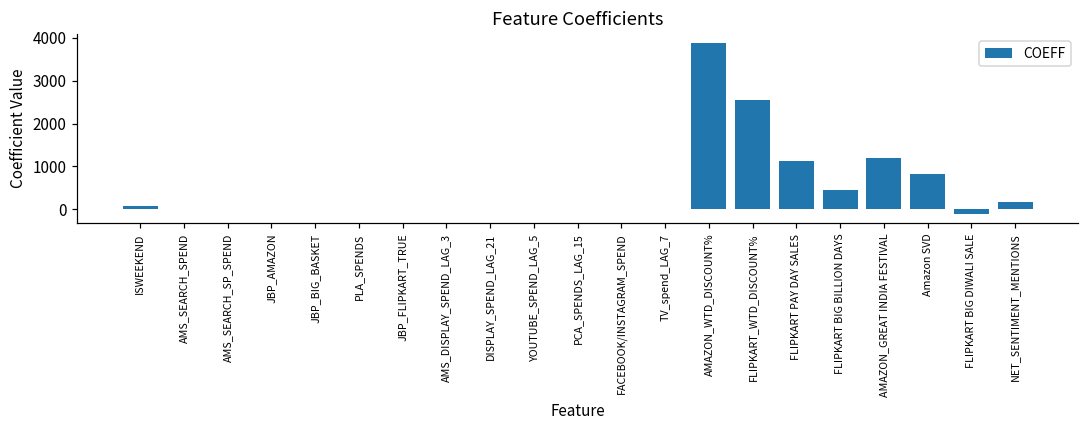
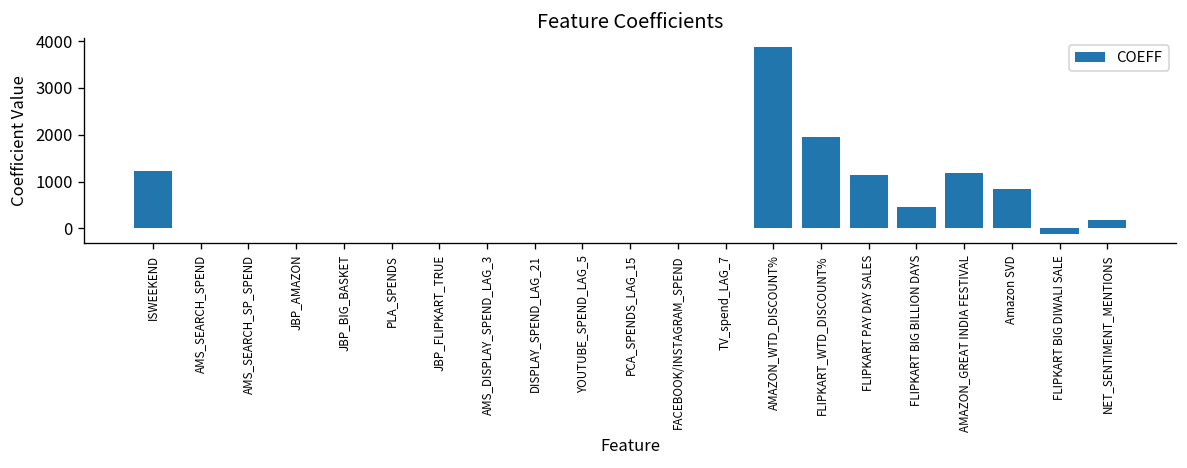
ISWEEKEND: 100 -> 1200
FLIPKART_WTD_DISCOUNT%: 2500 -> 1900
